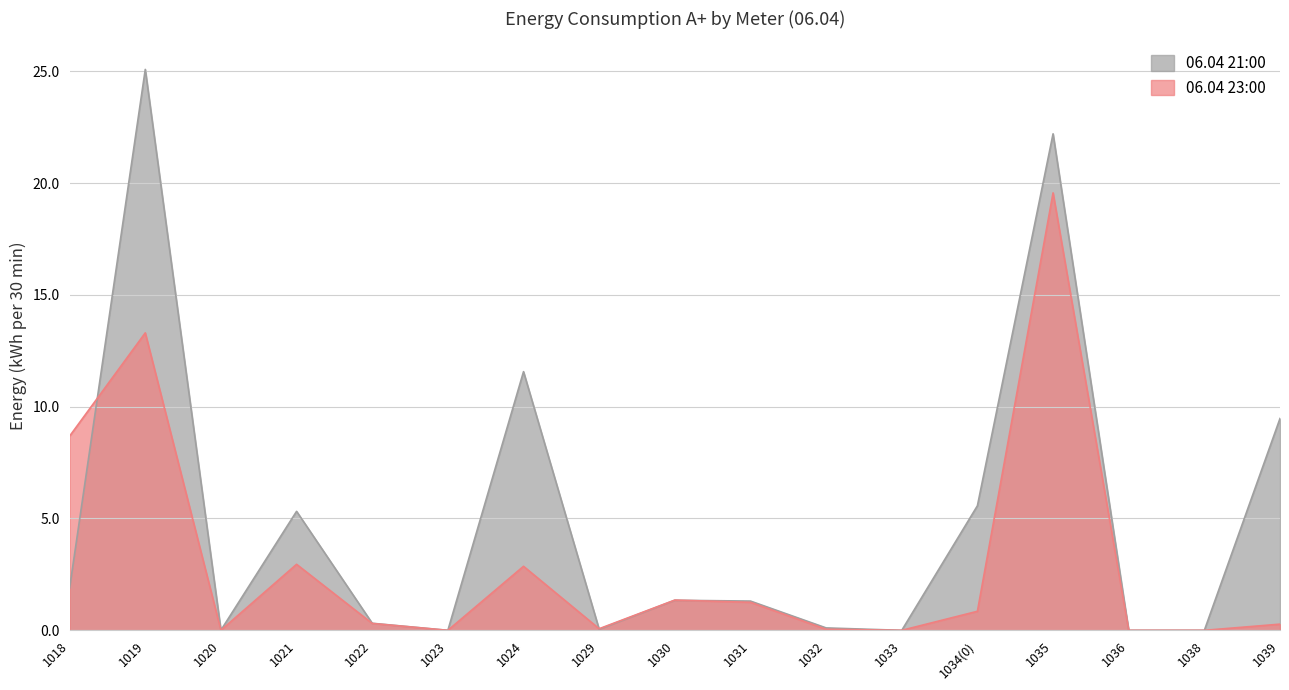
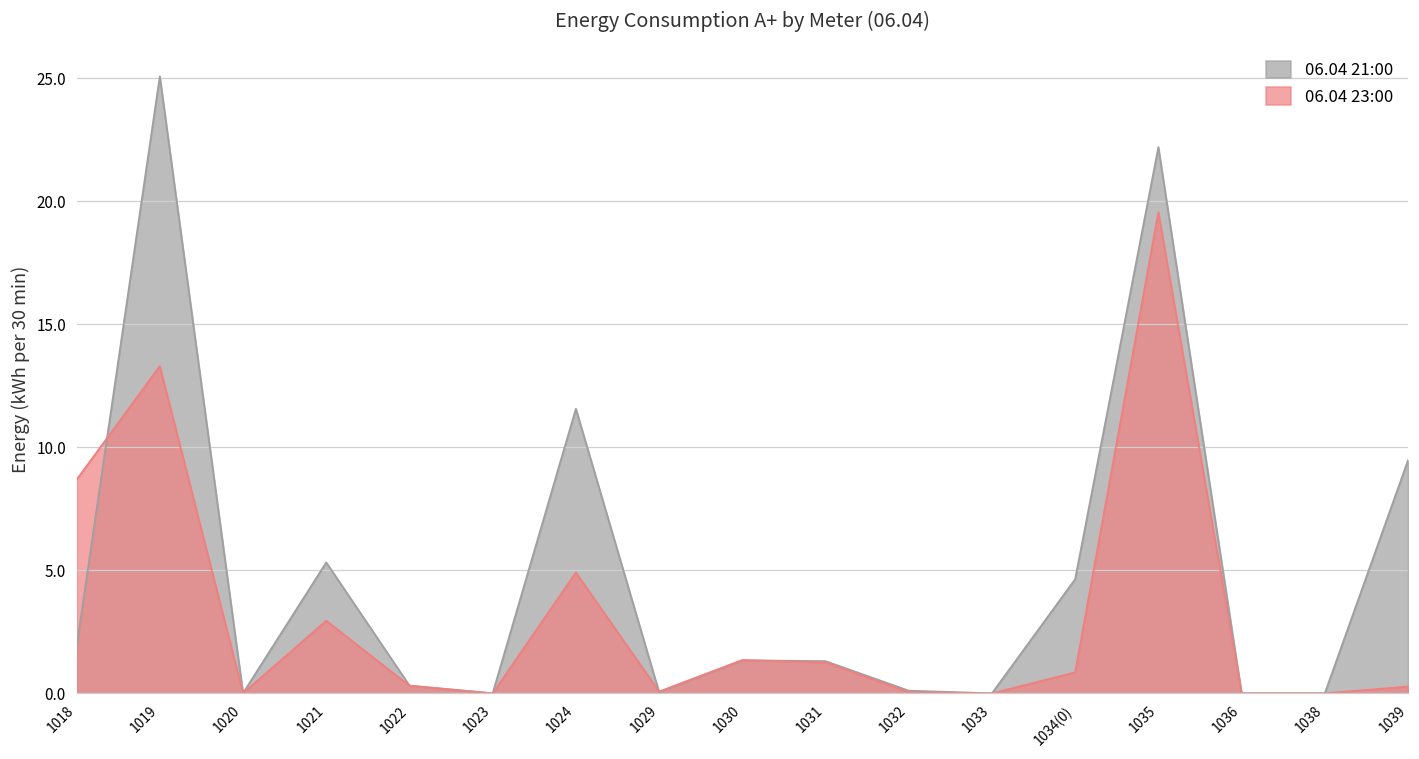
06.04 23:00, 1024: 2.9 -> 4.9
06.04 21:00, 1034(0): 5.6 -> 4.6
